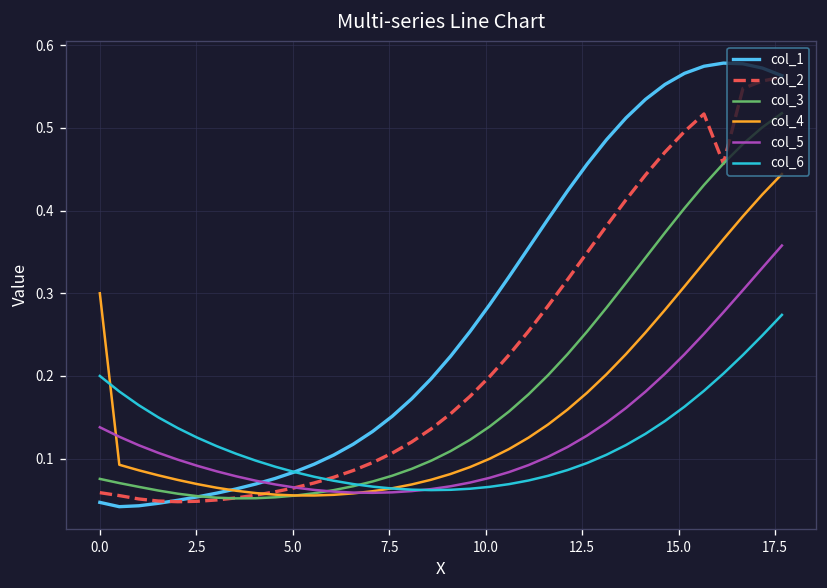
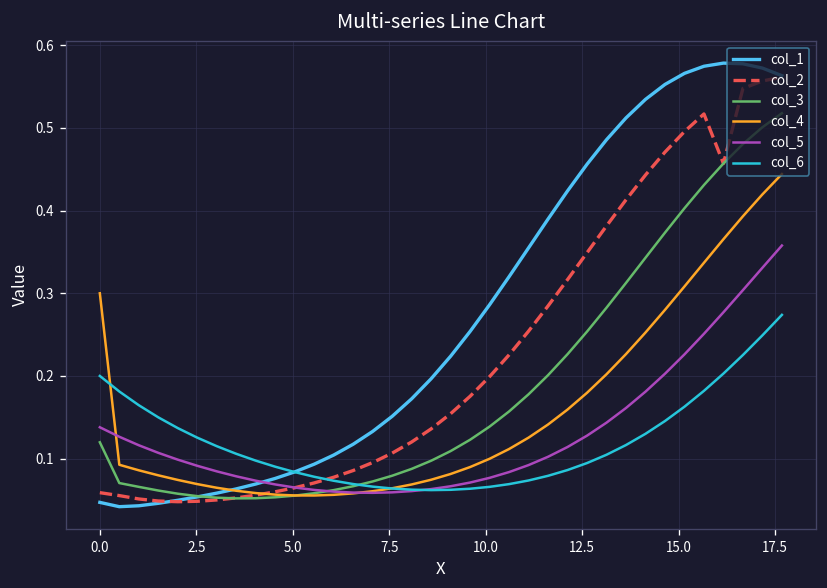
col_3, 0.0: 0.08 -> 0.12
